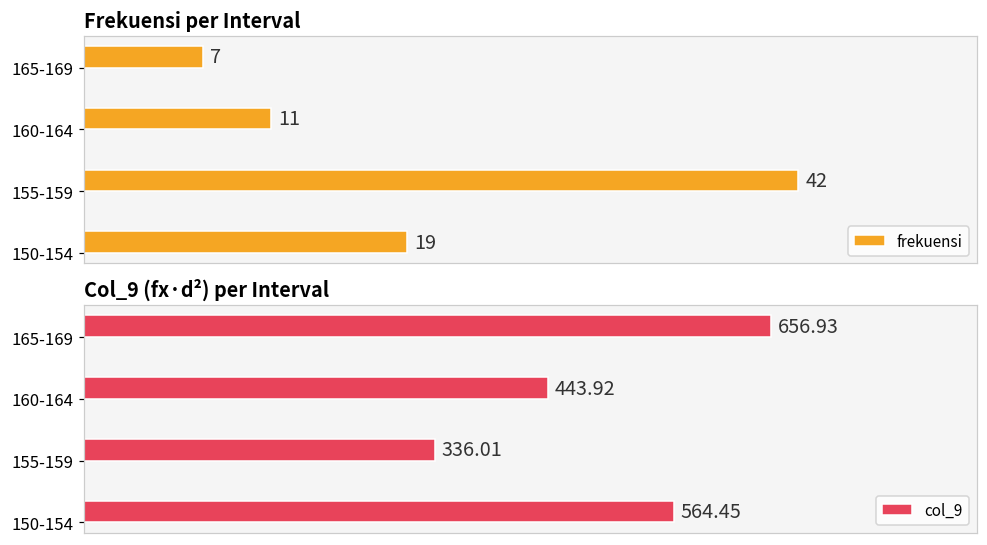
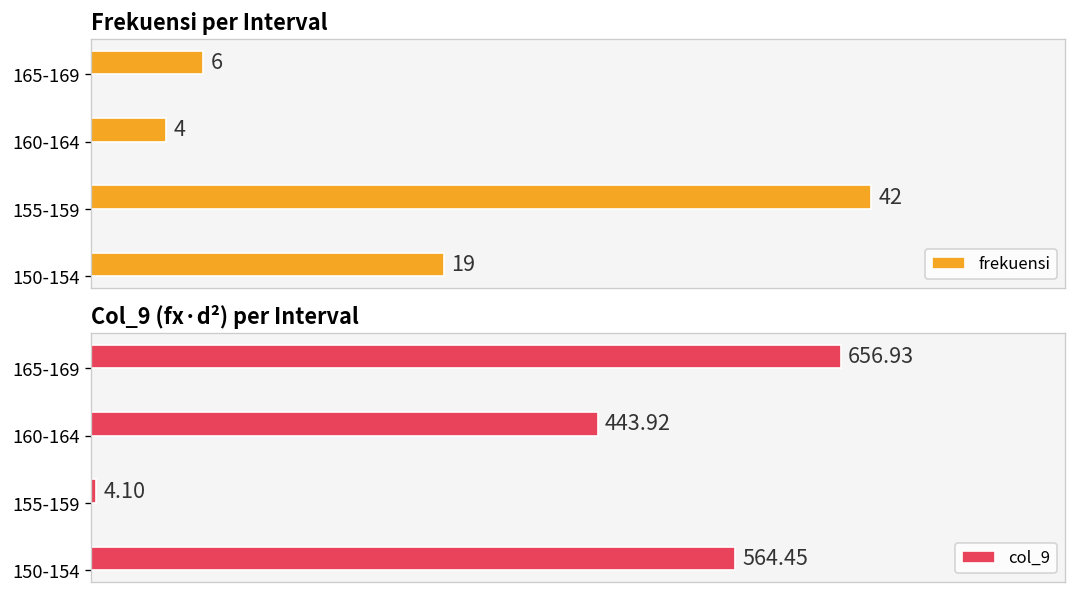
Frekuensi per Interval, 165-169: 7 -> 6
Frekuensi per Interval, 160-164: 11 -> 4
Col_9 (fx·d²) per Interval, 155-159: 336.01 -> 4.10
